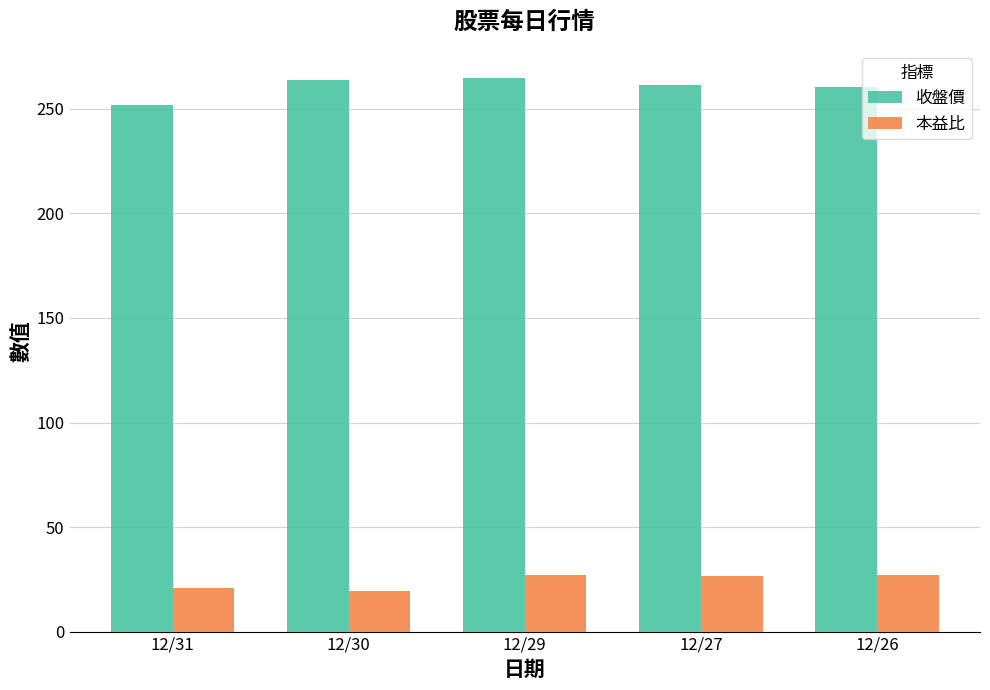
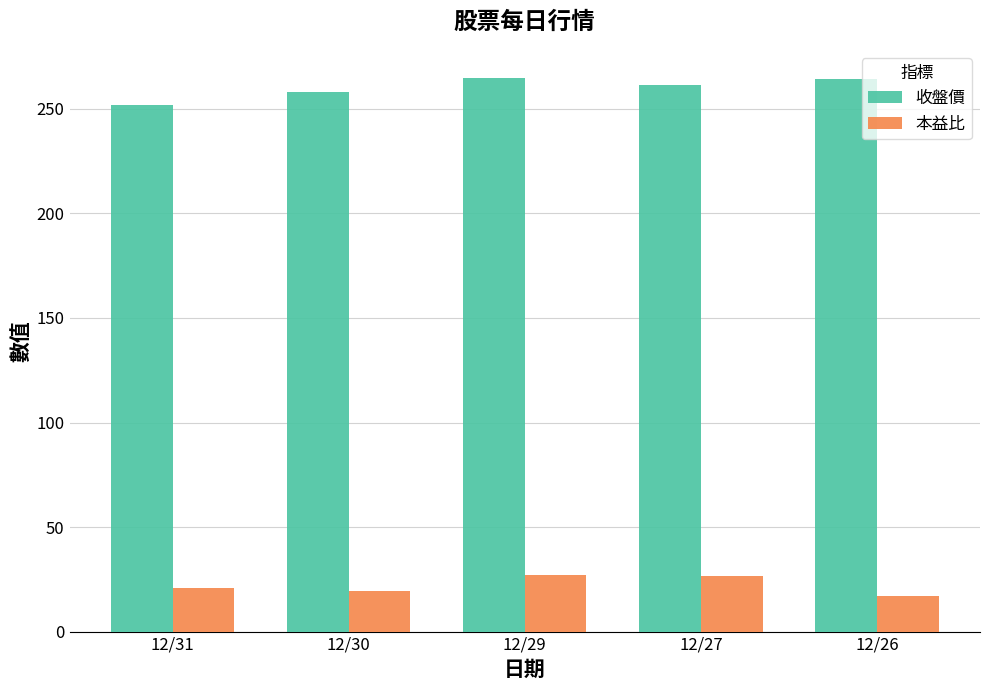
收盤價, 12/30: 264 -> 258
收盤價, 12/26: 260 -> 265
本益比, 12/26: 27 -> 17
